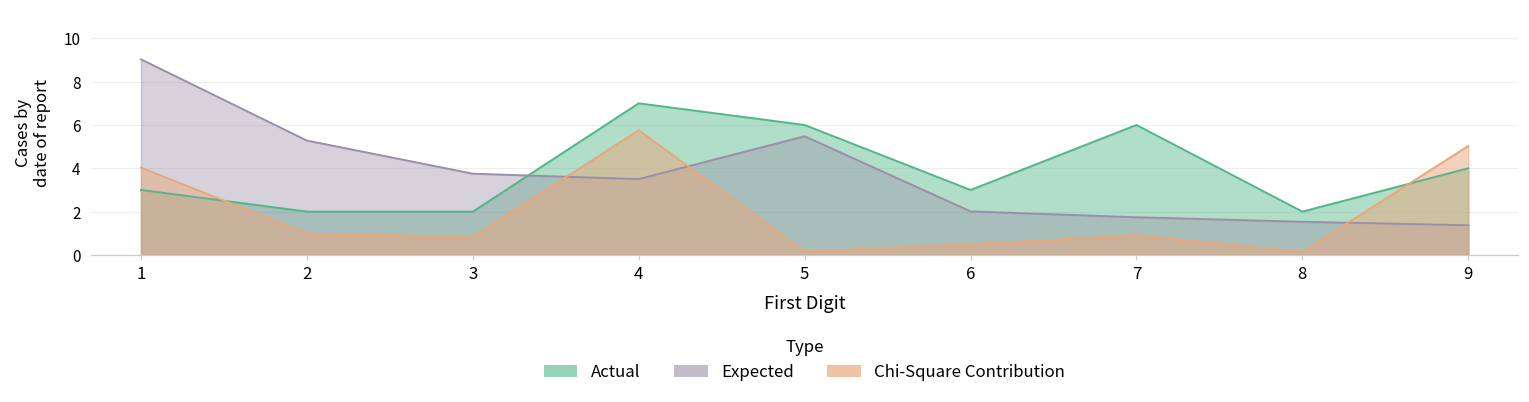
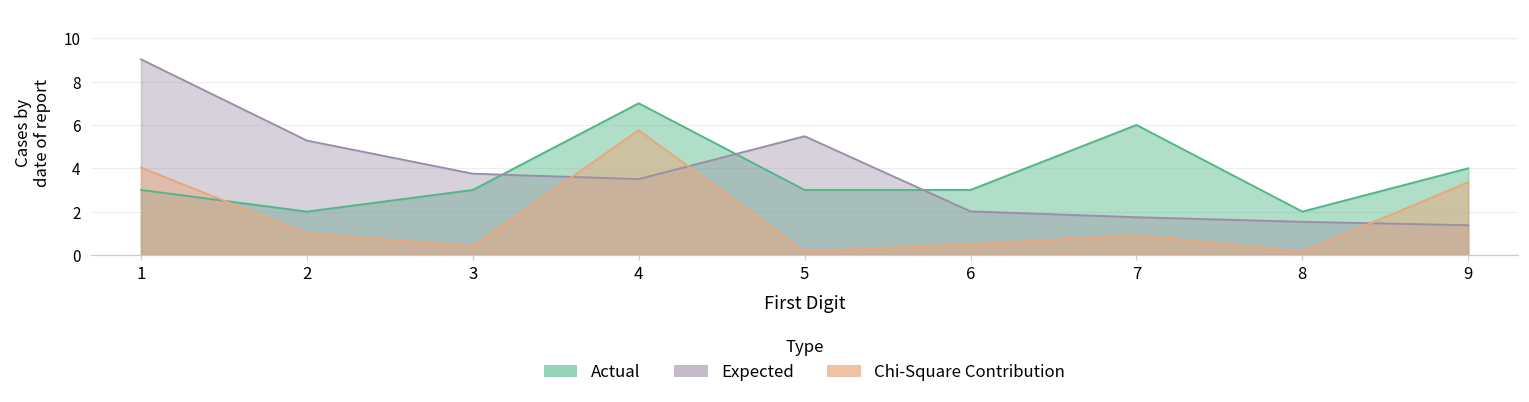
Actual, 3: 2 -> 3
Chi-Square Contribution, 3: 0.8 -> 0.4
Actual, 5: 6 -> 3
Chi-Square Contribution, 9: 5.0 -> 3.4
